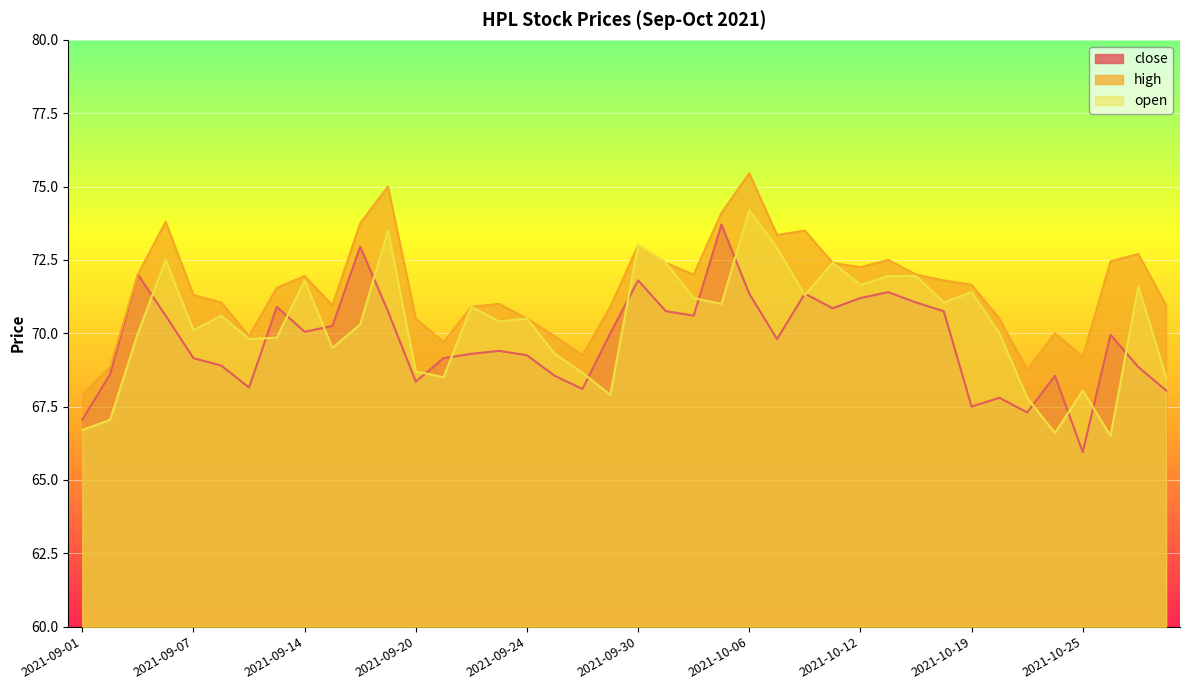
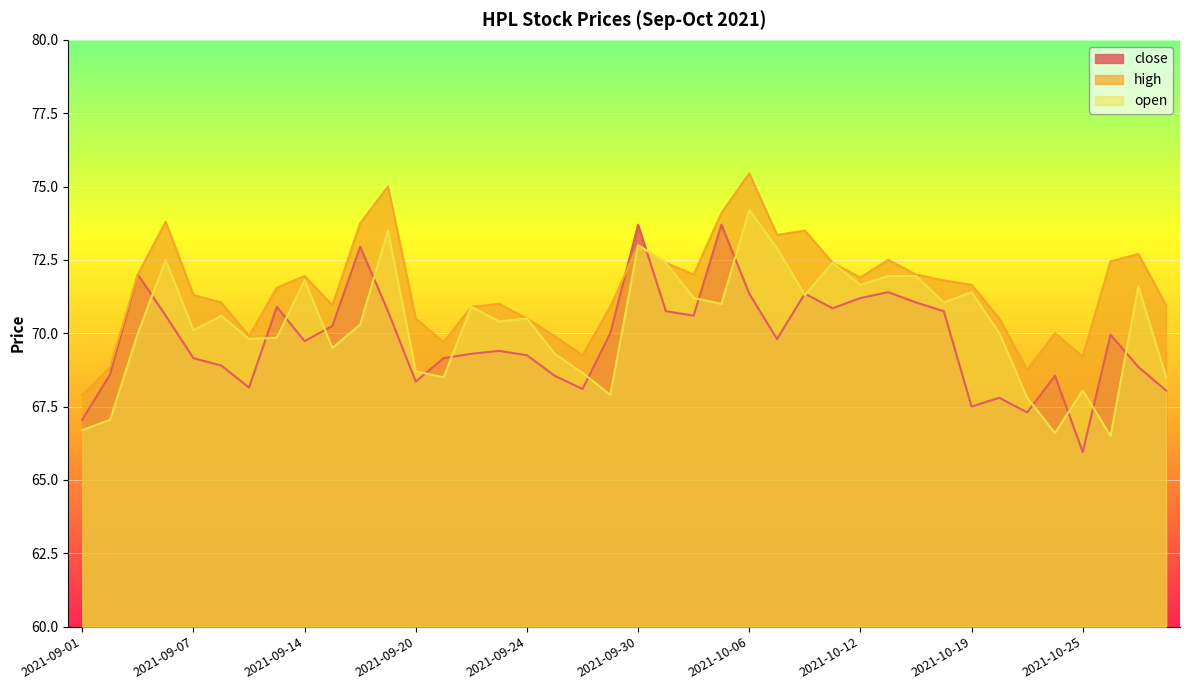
close, 2021-09-14: 70.1 -> 69.7
close, 2021-09-30: 71.8 -> 73.7
high, 2021-10-12: 72.3 -> 71.9
